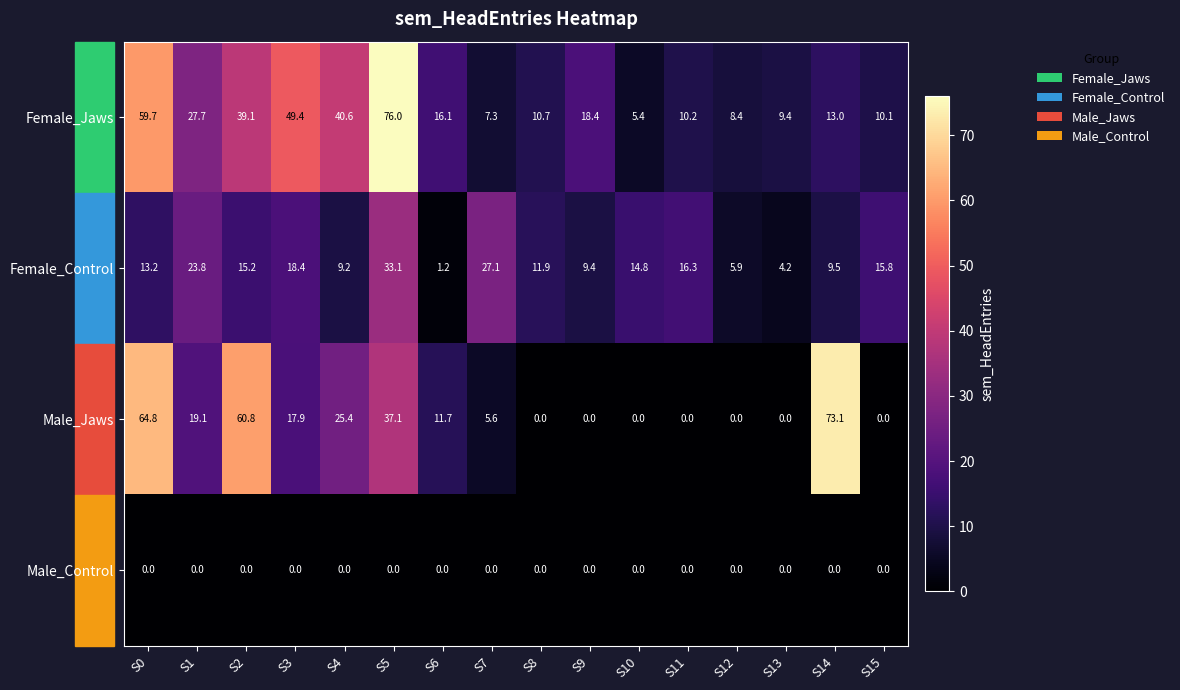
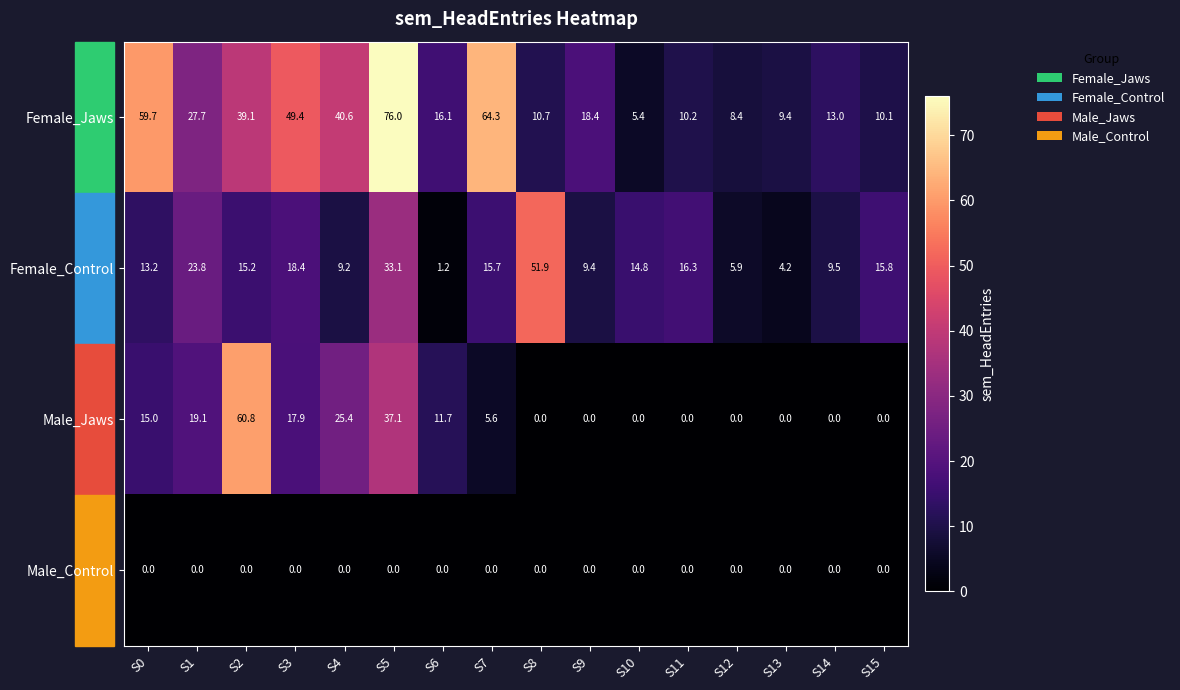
Female_Jaws, S7: 7.3 -> 64.3
Female_Control, S7: 27.1 -> 15.7
Female_Control, S8: 11.9 -> 51.9
Male_Jaws, S0: 64.8 -> 15.0
Male_Jaws, S14: 73.1 -> 0.0
